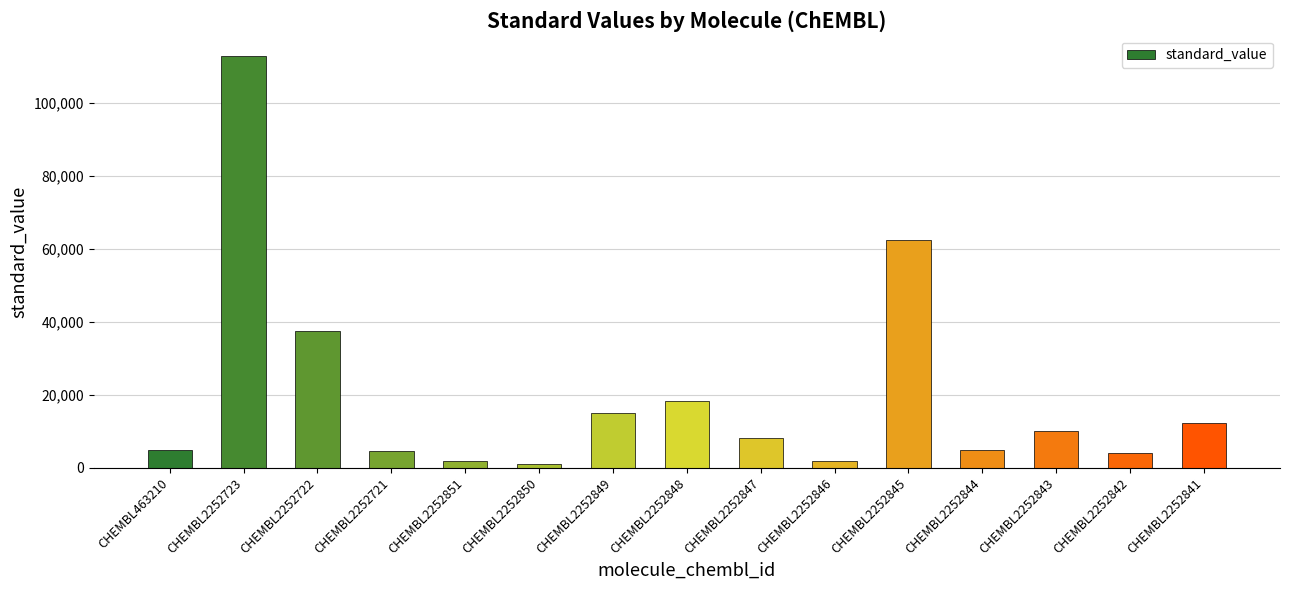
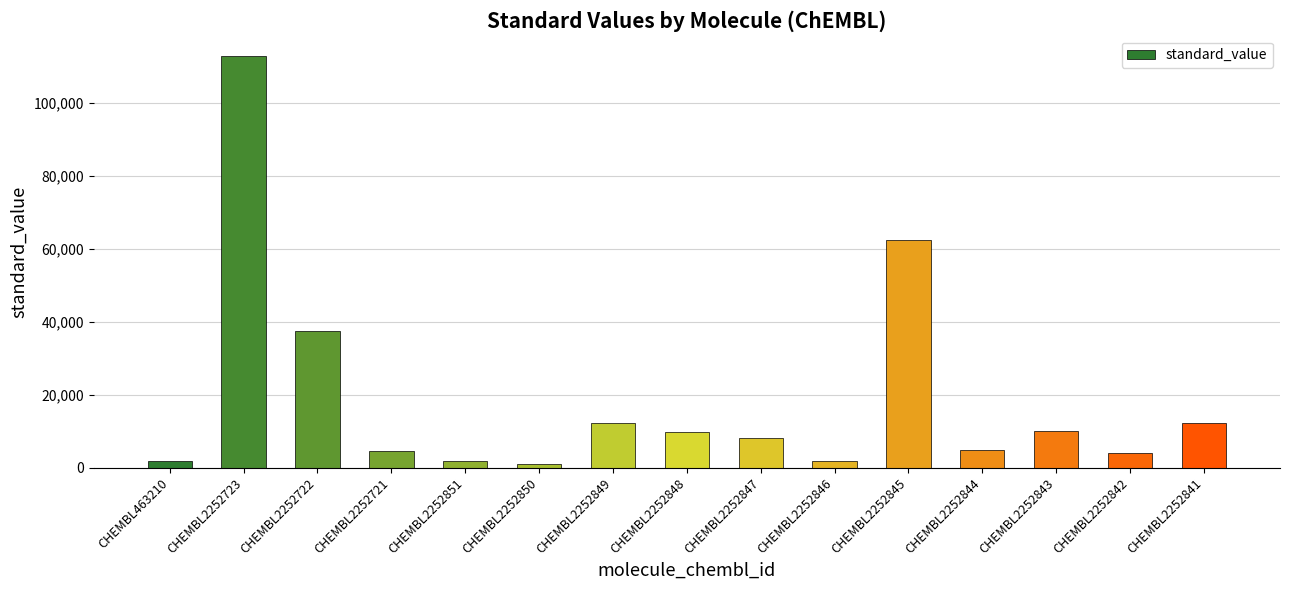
CHEMBL463210: 5,000 -> 2,000
CHEMBL2252849: 15,000 -> 12,000
CHEMBL2252848: 18,000 -> 10,000
